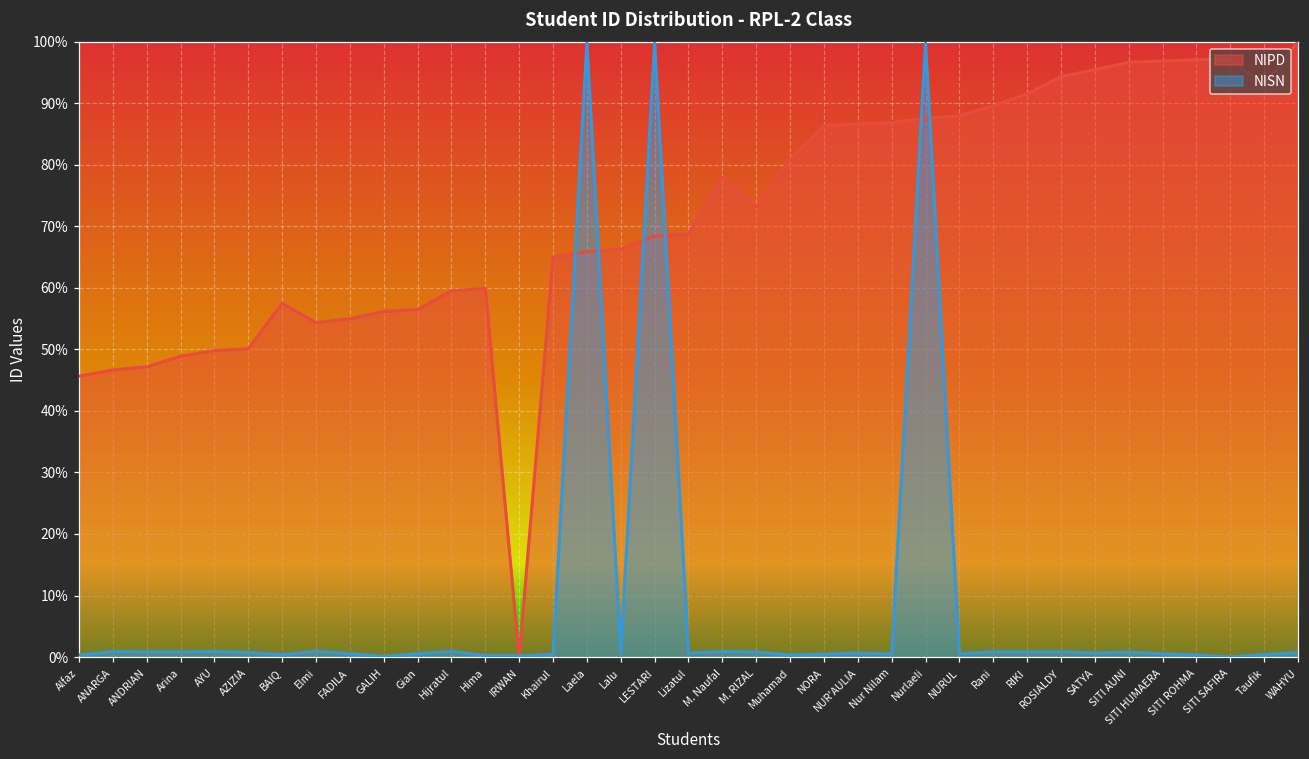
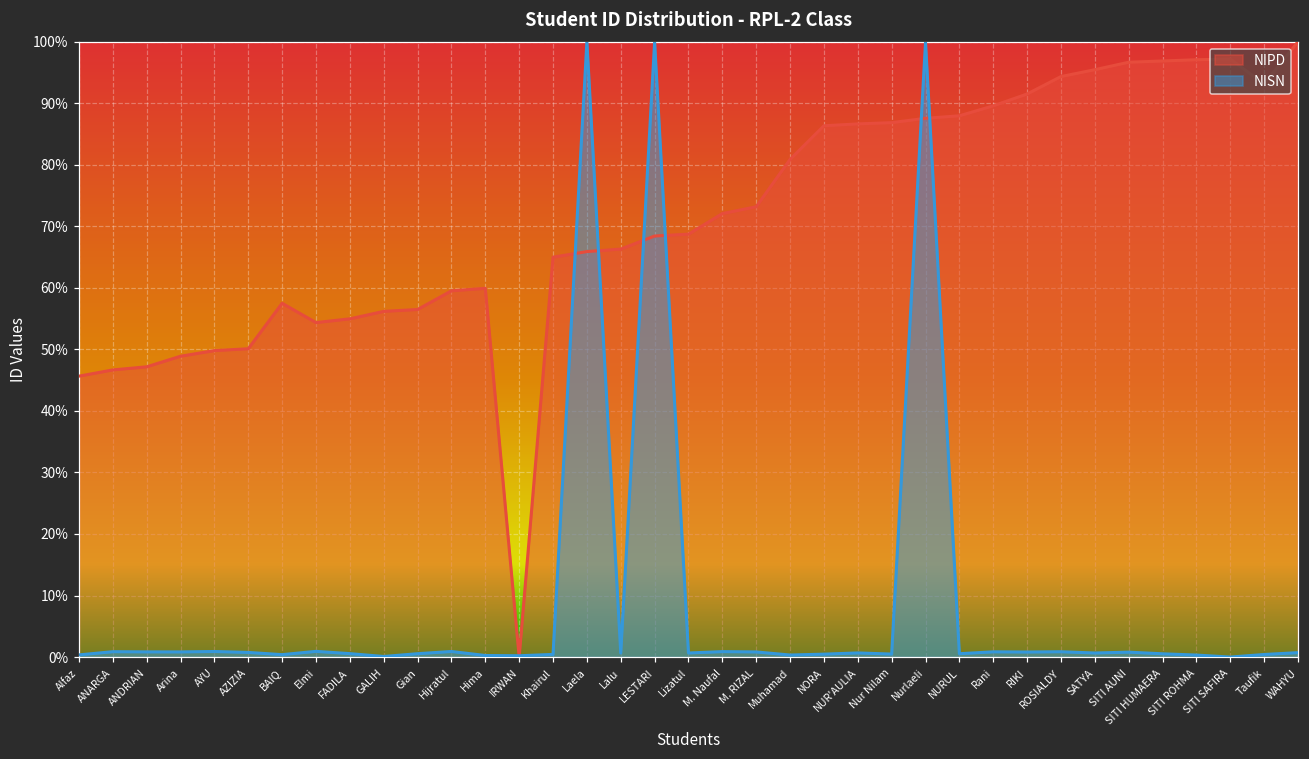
NIPD, M. Naufal: 78% -> 72%
